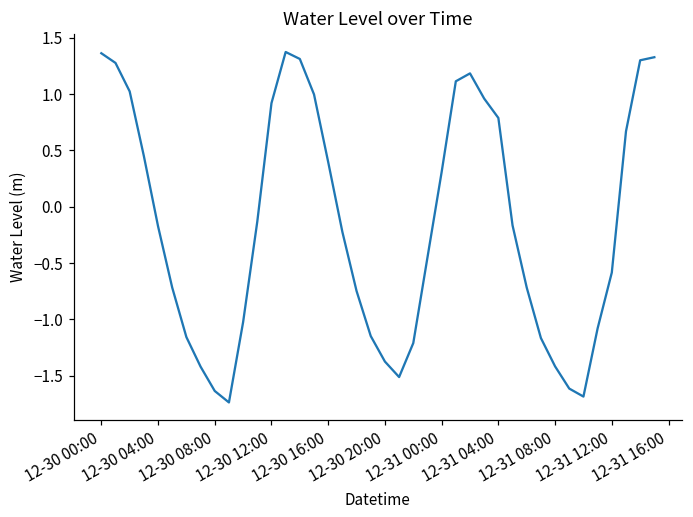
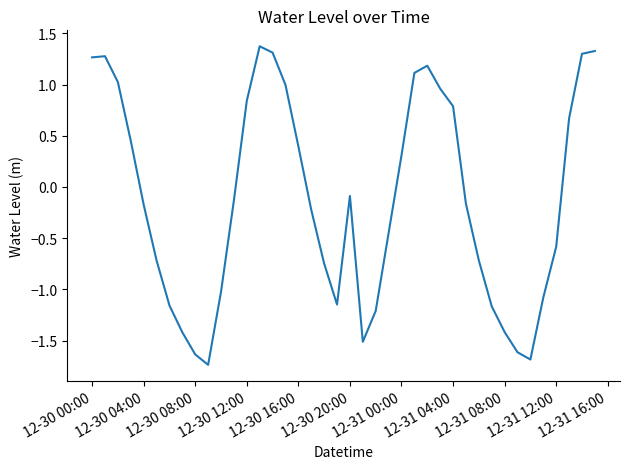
12-30 00:00: 1.36 -> 1.27
12-30 12:00: 0.92 -> 0.84
12-30 20:00: -1.37 -> -0.09
